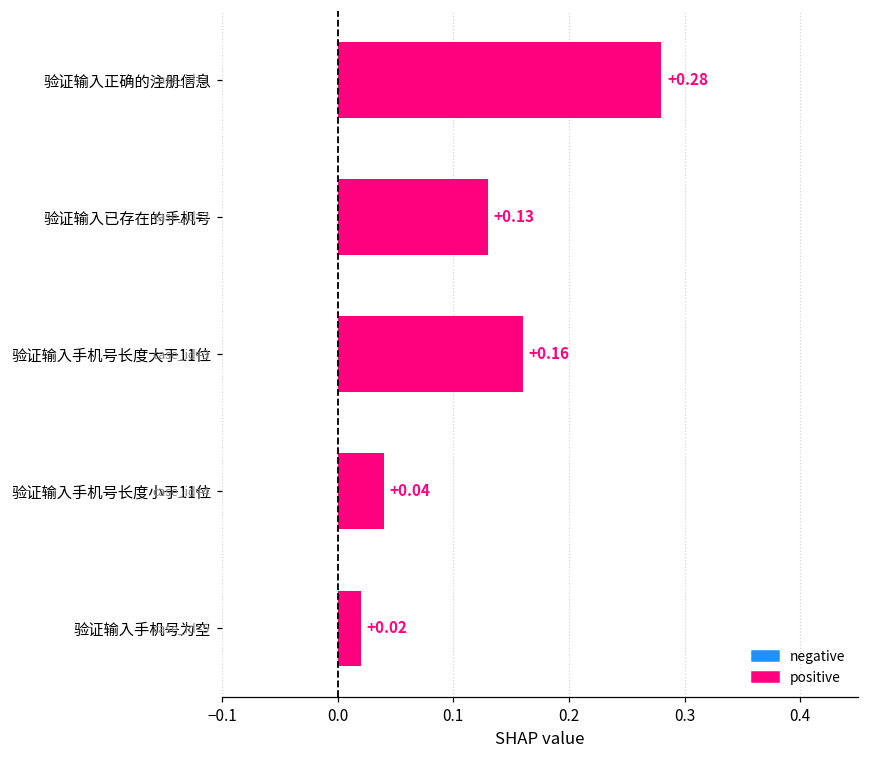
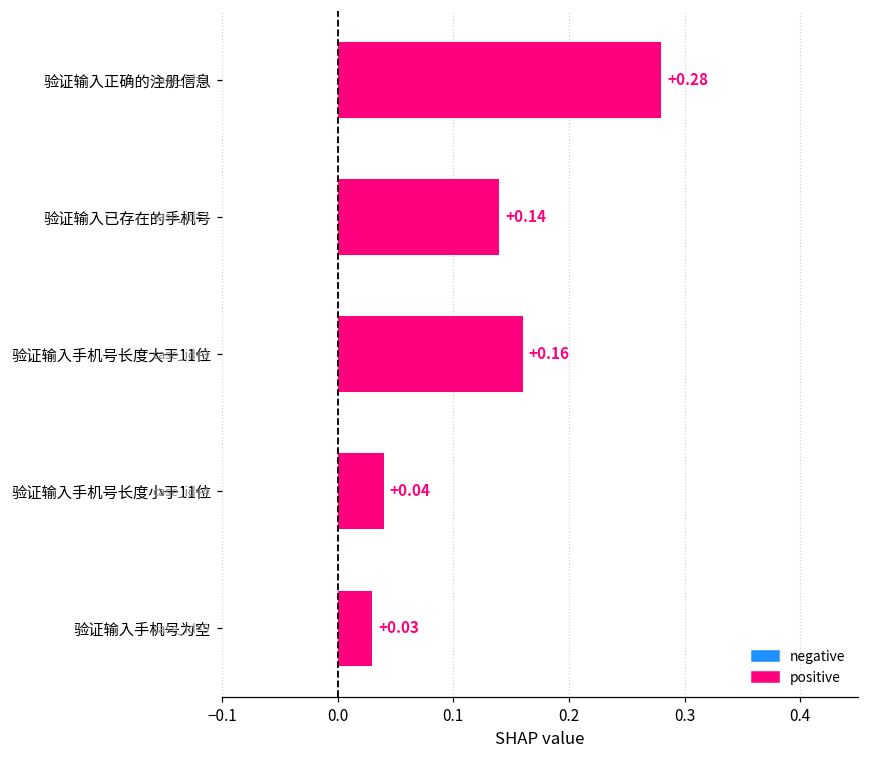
验证输入已存在的手机号: +0.13 -> +0.14
验证输入手机号为空: +0.02 -> +0.03
